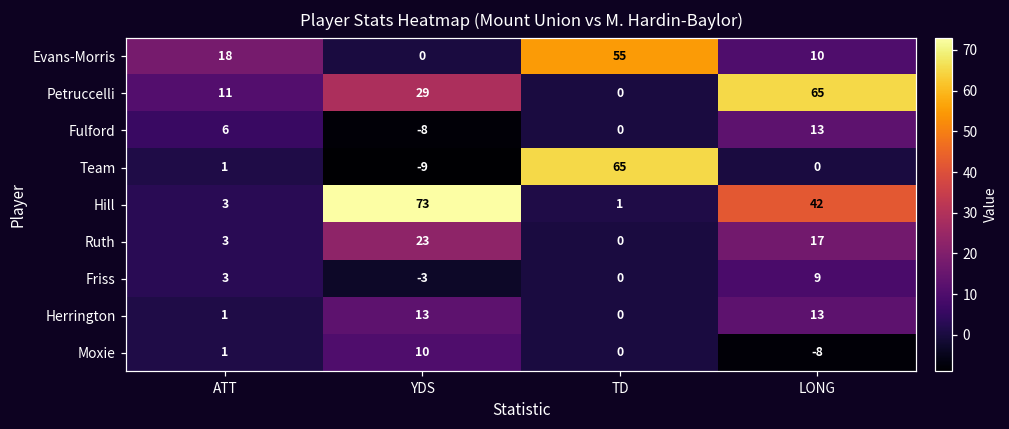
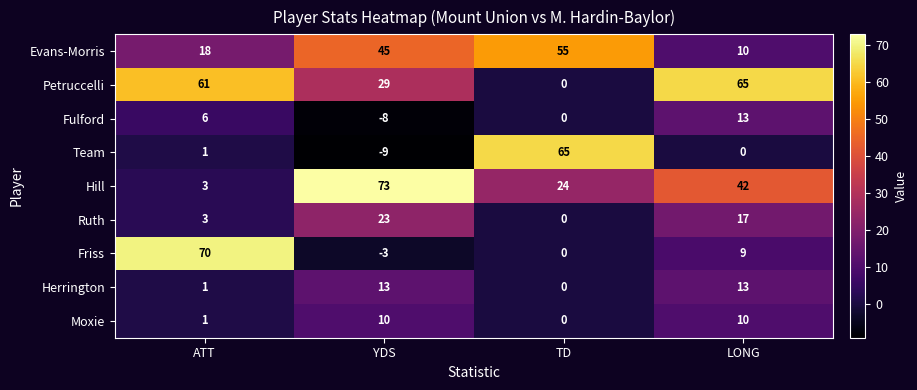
Evans-Morris, YDS: 0 -> 45
Petruccelli, ATT: 11 -> 61
Hill, TD: 1 -> 24
Friss, ATT: 3 -> 70
Moxie, LONG: -8 -> 10
